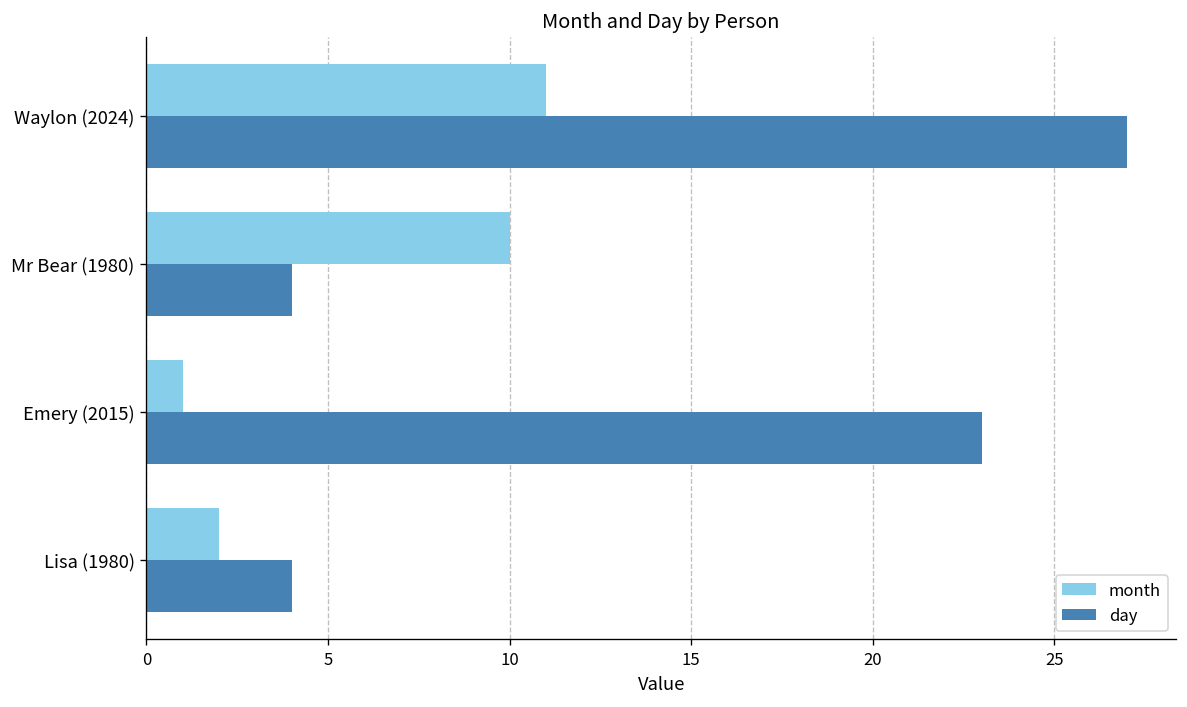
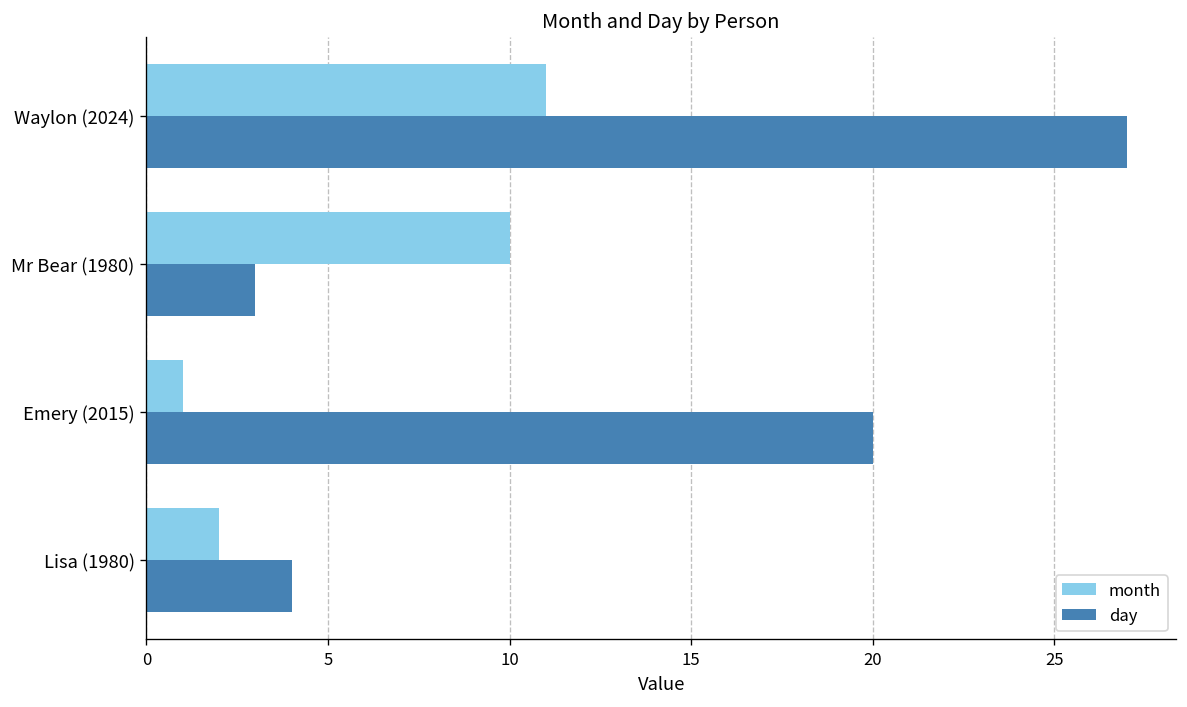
day, Mr Bear (1980): 4 -> 3
day, Emery (2015): 23 -> 20
